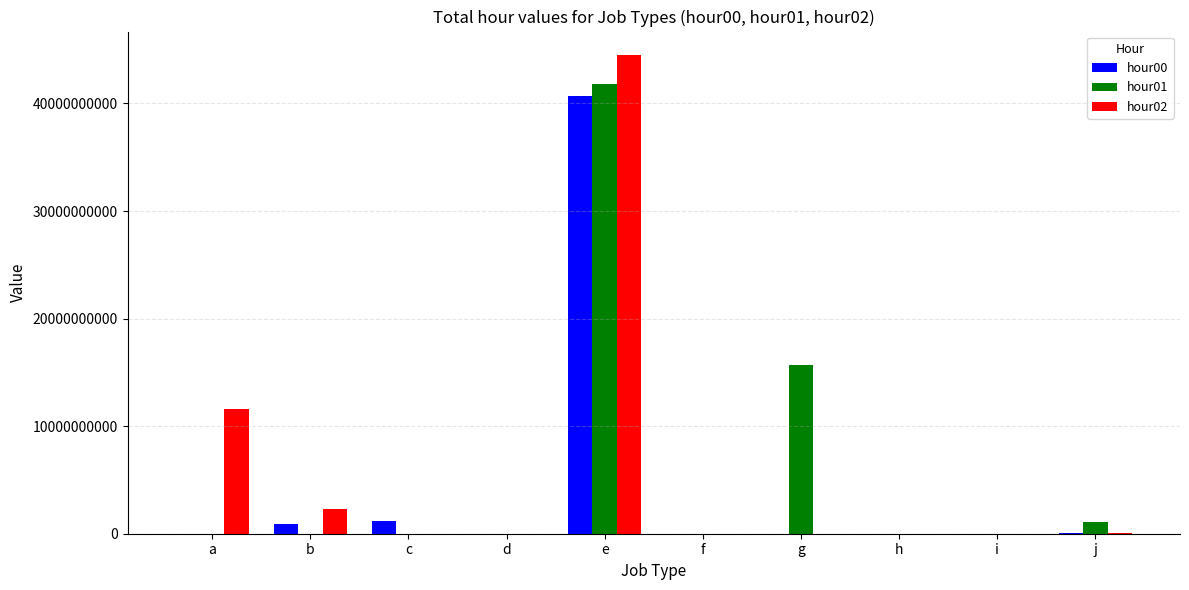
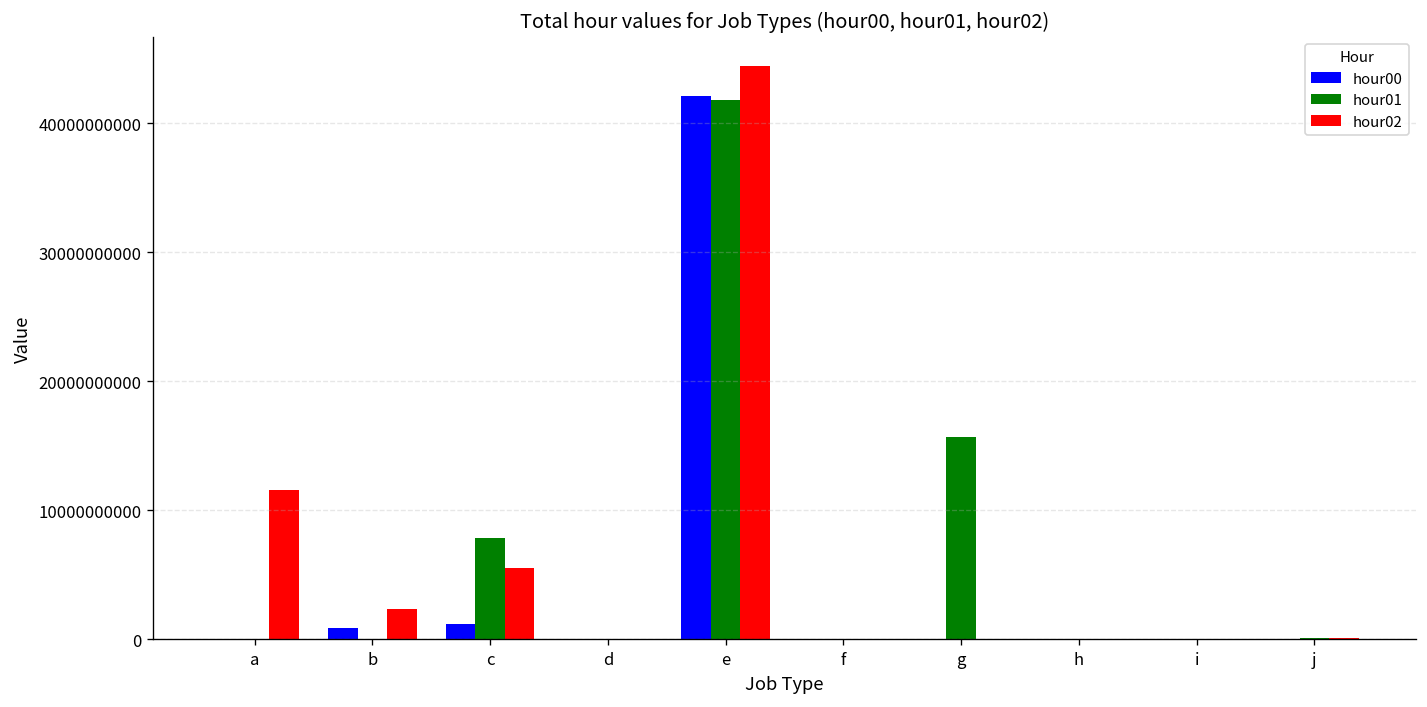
hour01, c: 0 -> 7900000000
hour02, c: 0 -> 5500000000
hour00, e: 40700000000 -> 42100000000
hour01, j: 1100000000 -> 100000000
